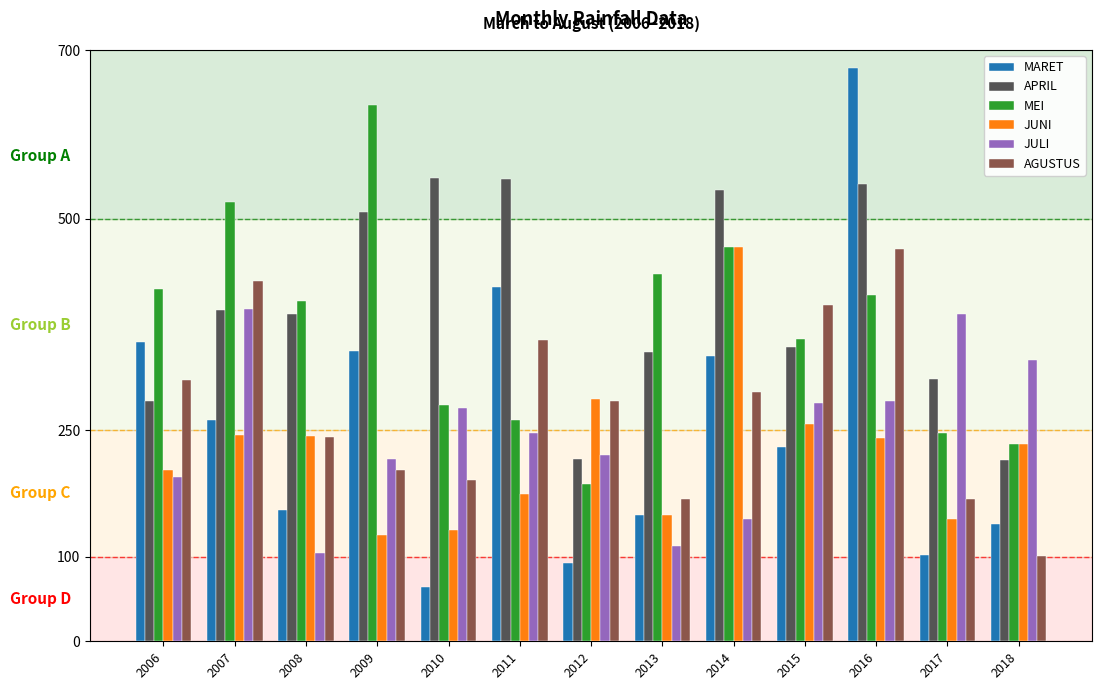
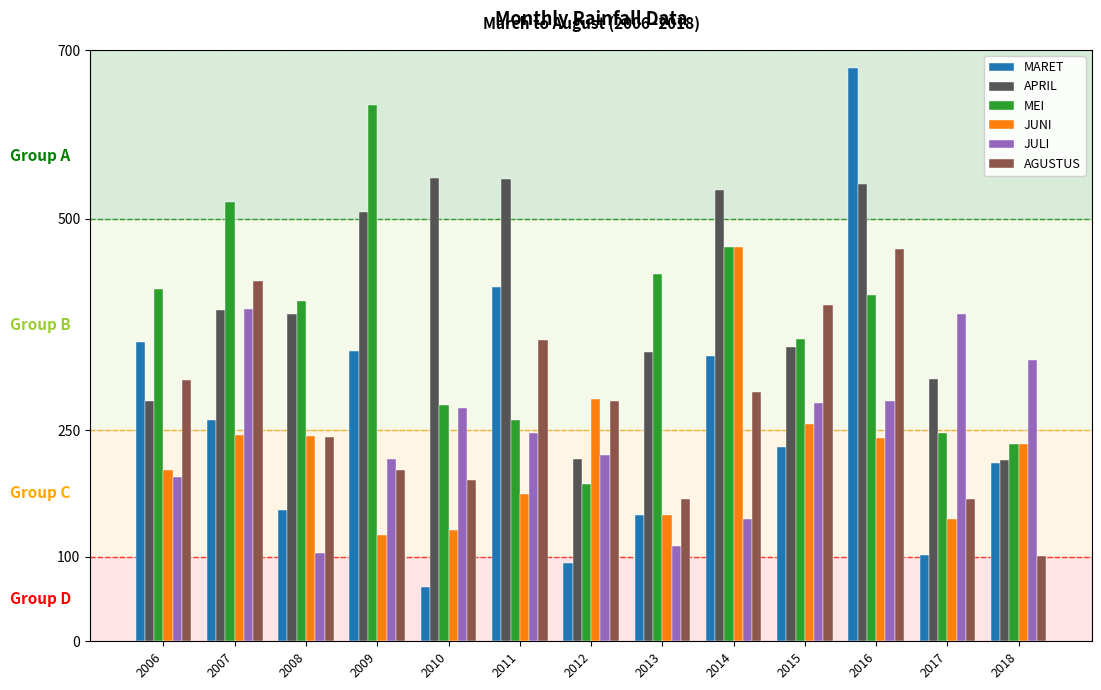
MARET, 2018: 140 -> 210
